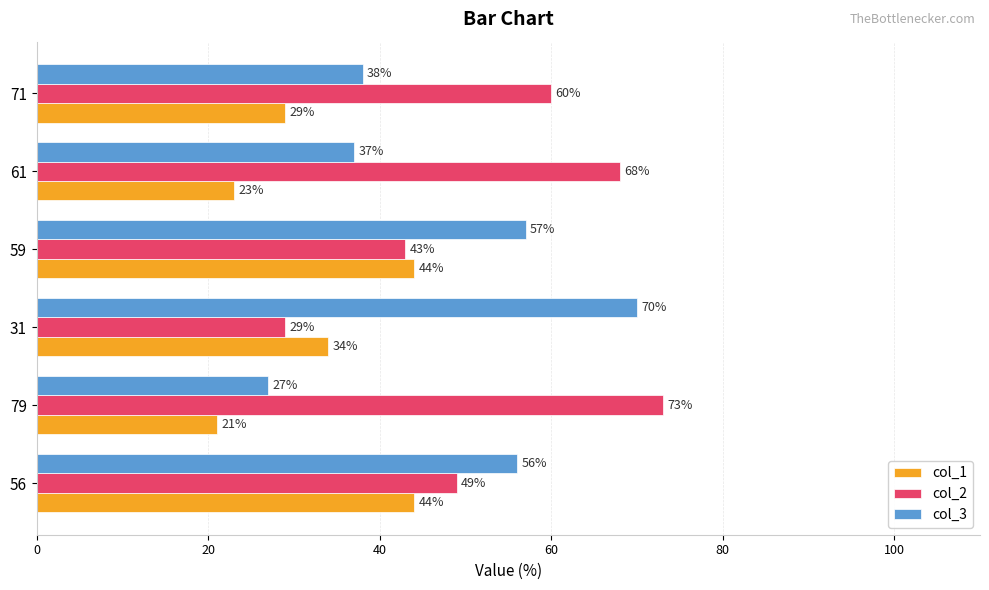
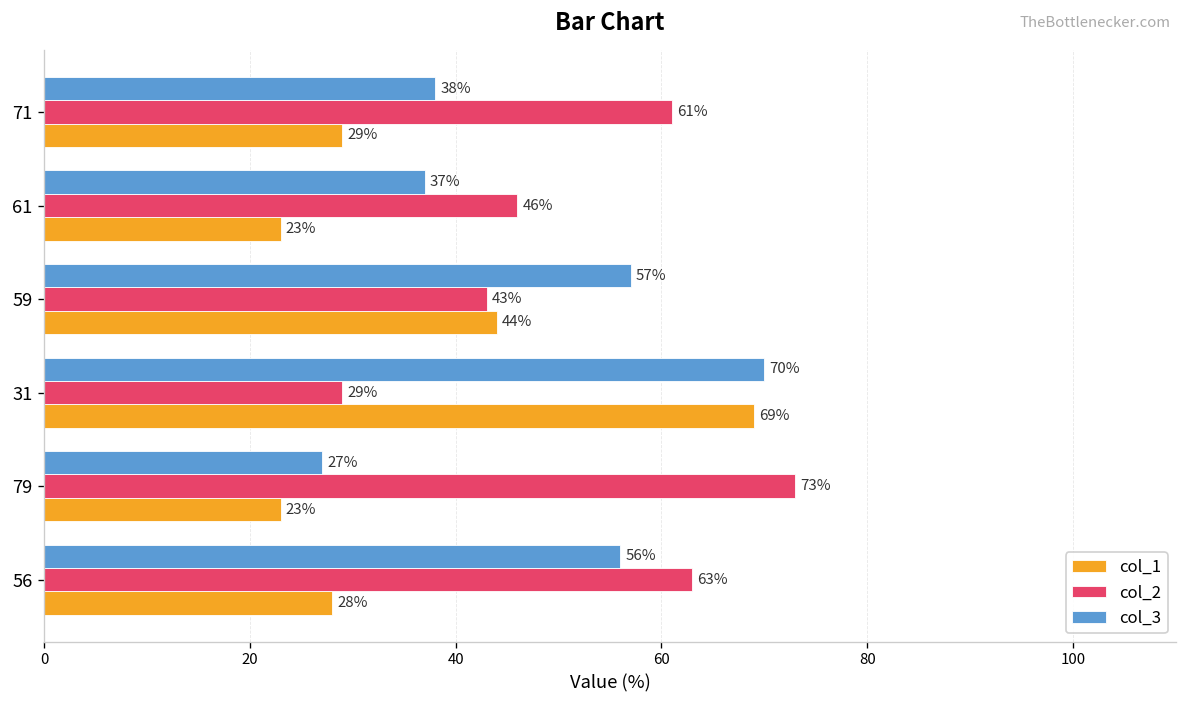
col_2, 71: 60% -> 61%
col_2, 61: 68% -> 46%
col_1, 31: 34% -> 69%
col_1, 79: 21% -> 23%
col_2, 56: 49% -> 63%
col_1, 56: 44% -> 28%
